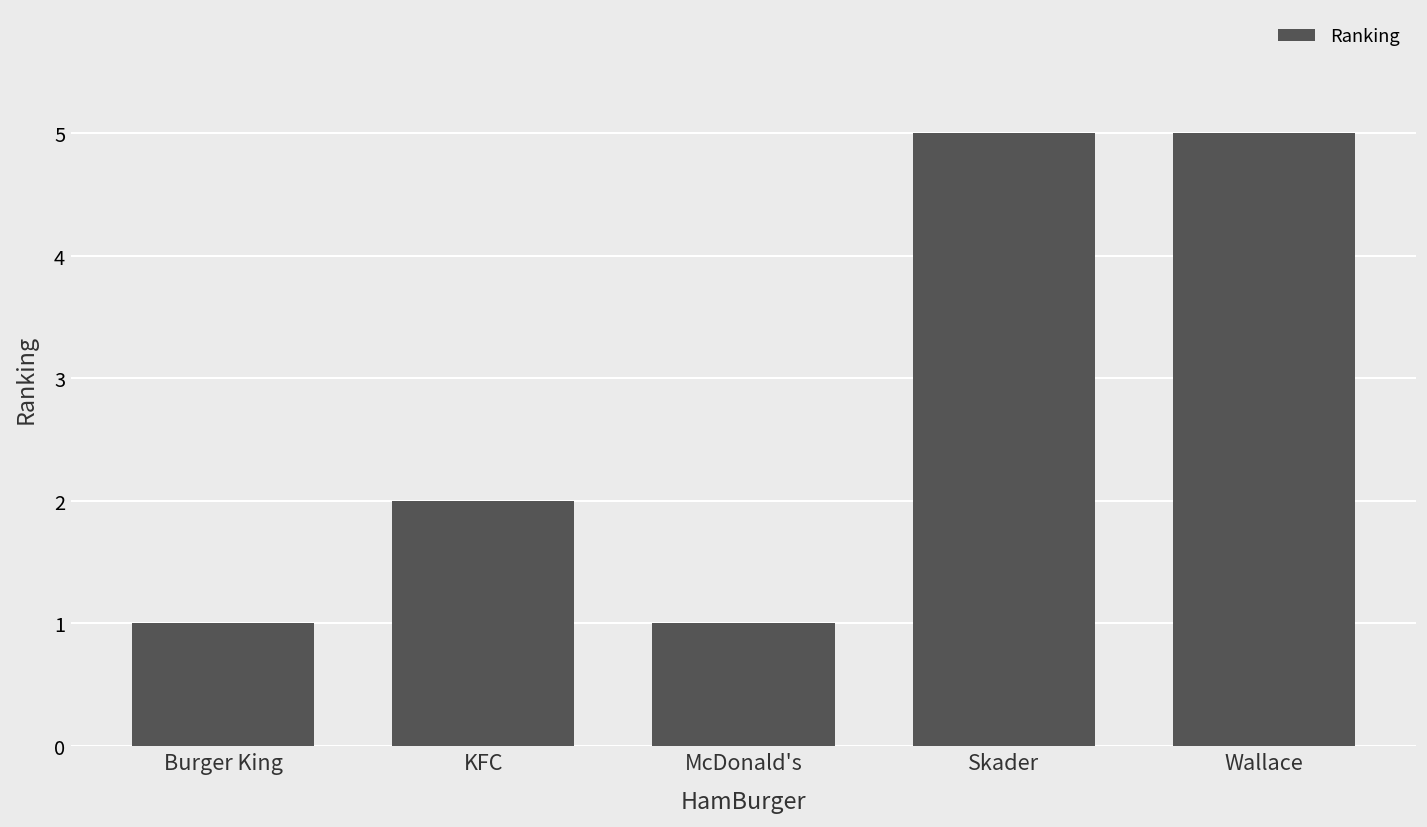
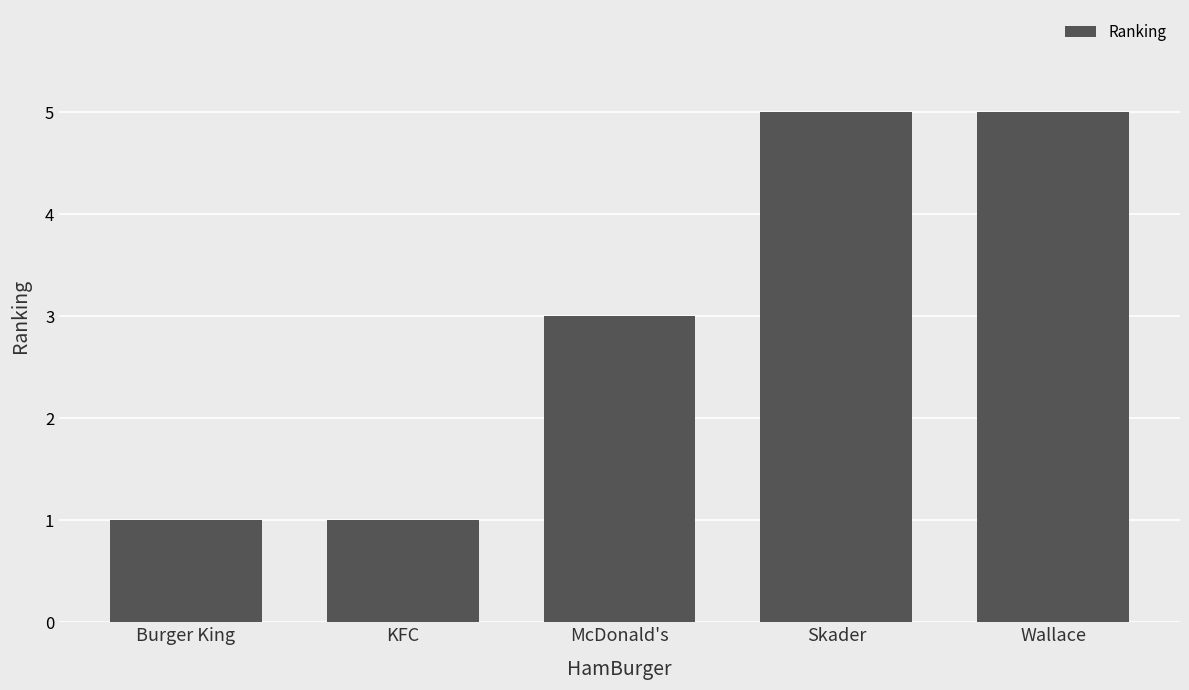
KFC: 2 -> 1
McDonald's: 1 -> 3
